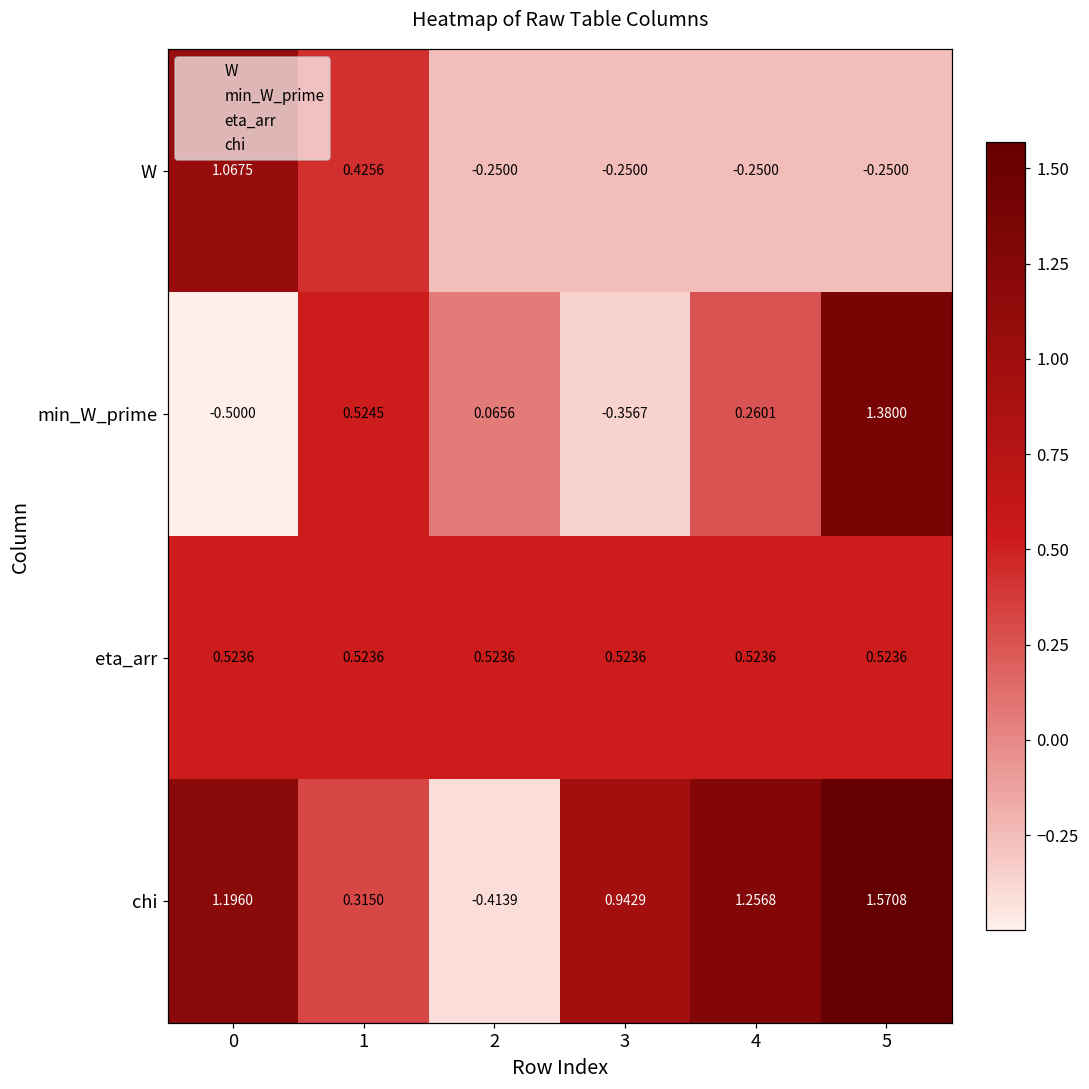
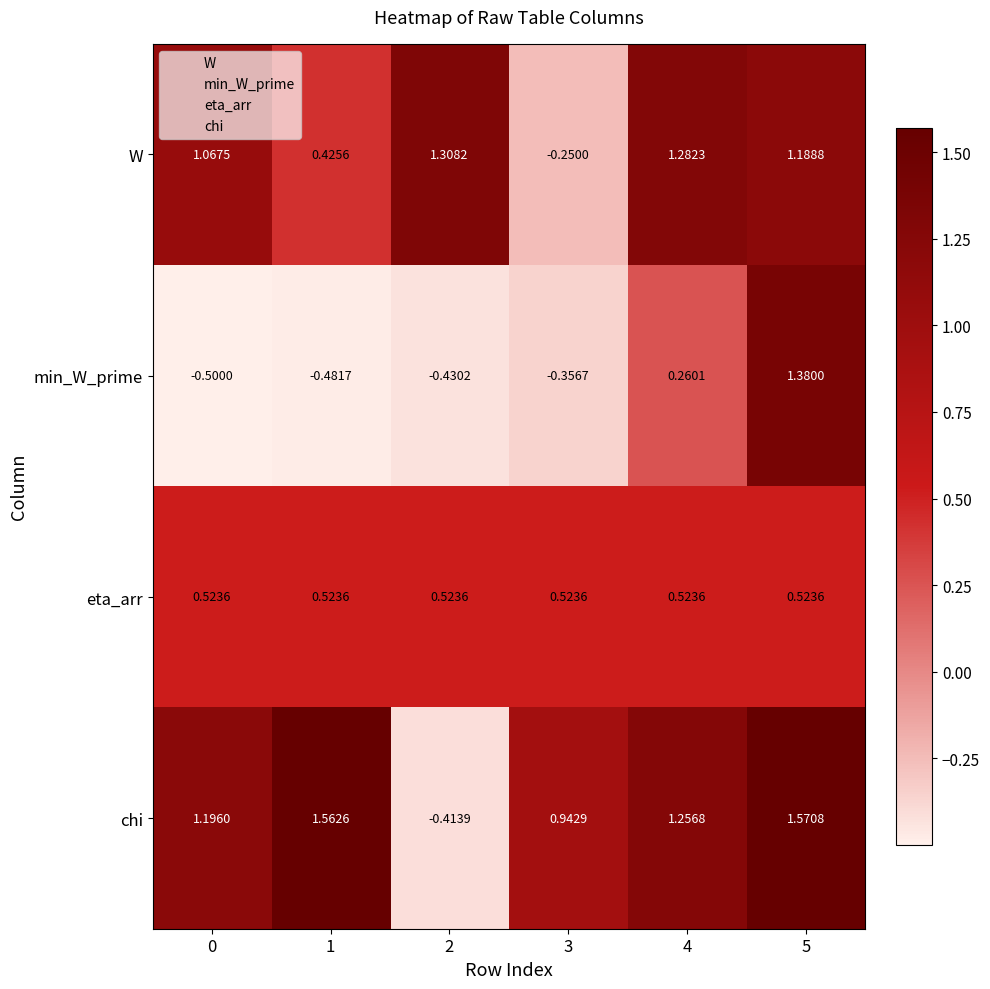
W, 2: -0.2500 -> 1.3082
W, 4: -0.2500 -> 1.2823
W, 5: -0.2500 -> 1.1888
min_W_prime, 1: 0.5245 -> -0.4817
min_W_prime, 2: 0.0656 -> -0.4302
chi, 1: 0.3150 -> 1.5626
